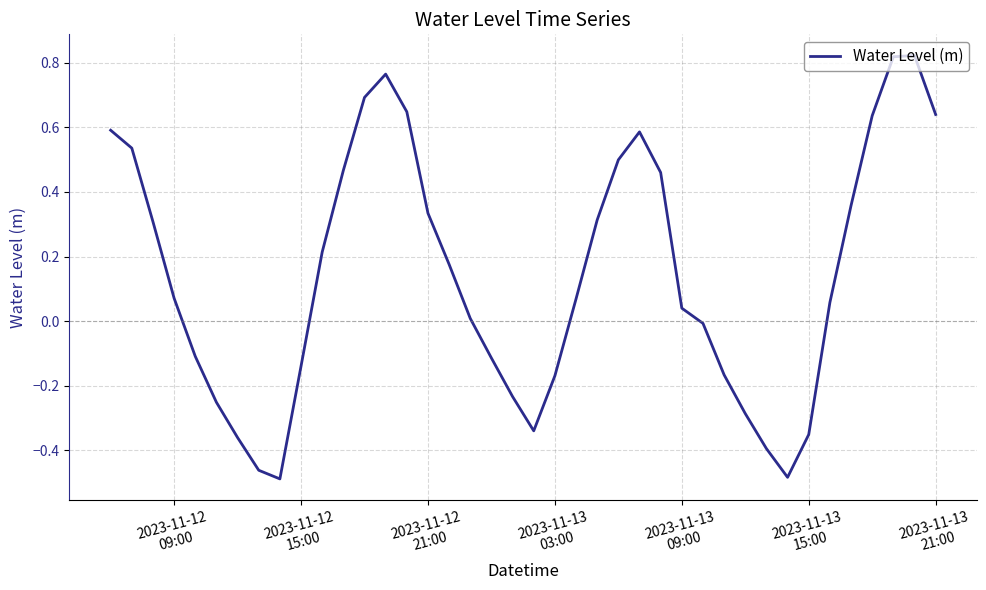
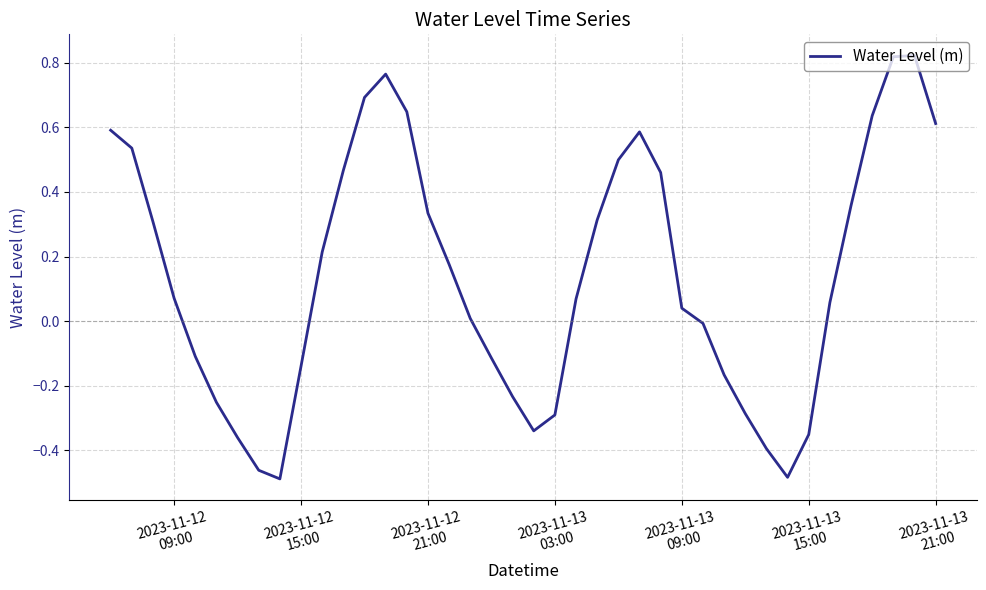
2023-11-13 03:00: -0.17 -> -0.29
2023-11-13 21:00: 0.64 -> 0.61
